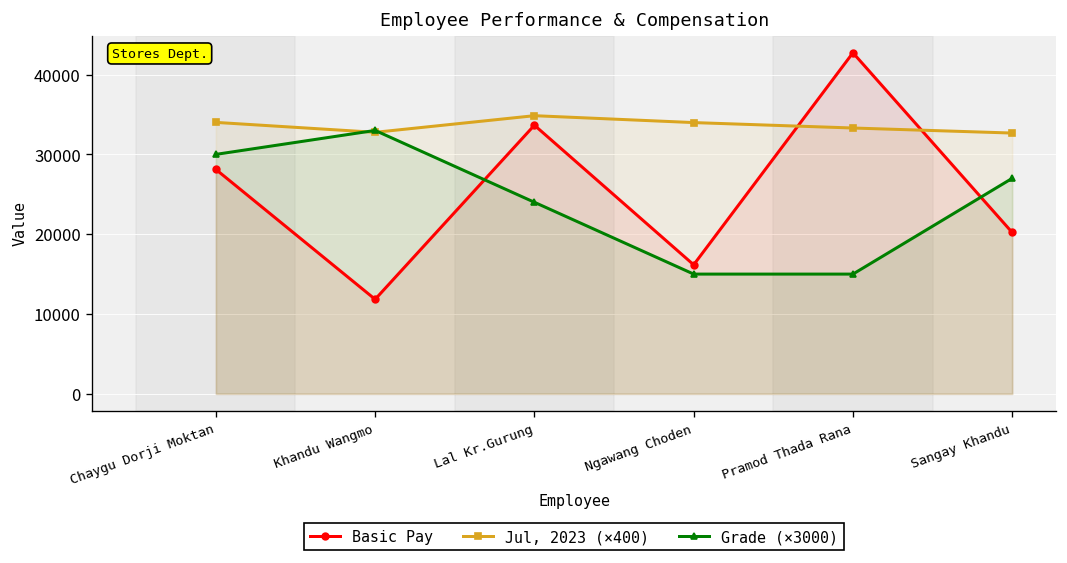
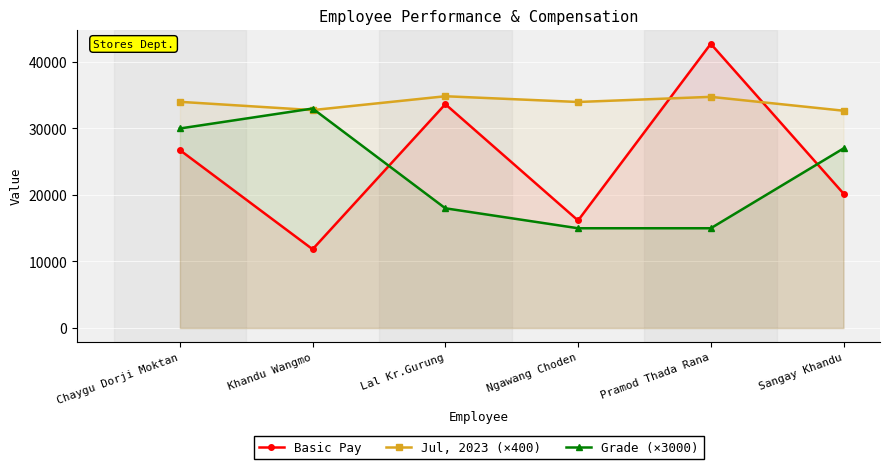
Basic Pay, Chaygu Dorji Moktan: 28000 -> 27000
Grade (×3000), Lal Kr.Gurung: 24000 -> 18000
Jul, 2023 (×400), Pramod Thada Rana: 33000 -> 35000
